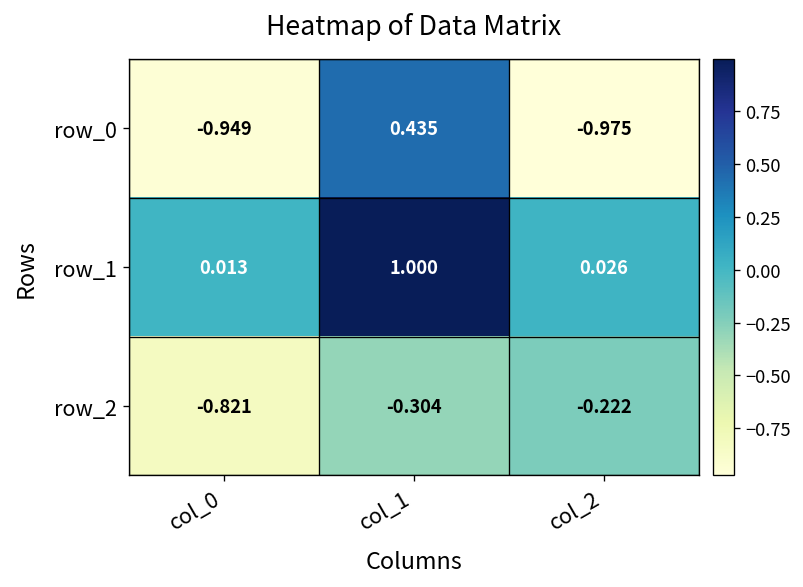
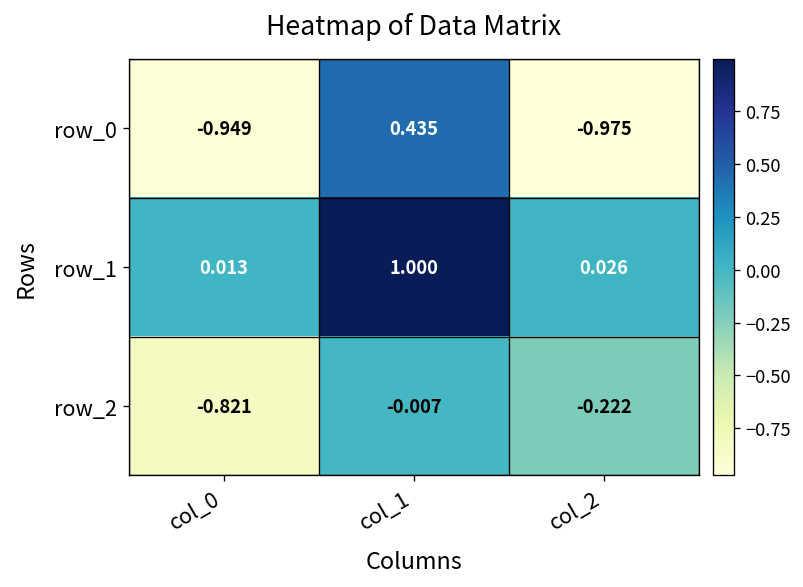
row_2, col_1: -0.304 -> -0.007
